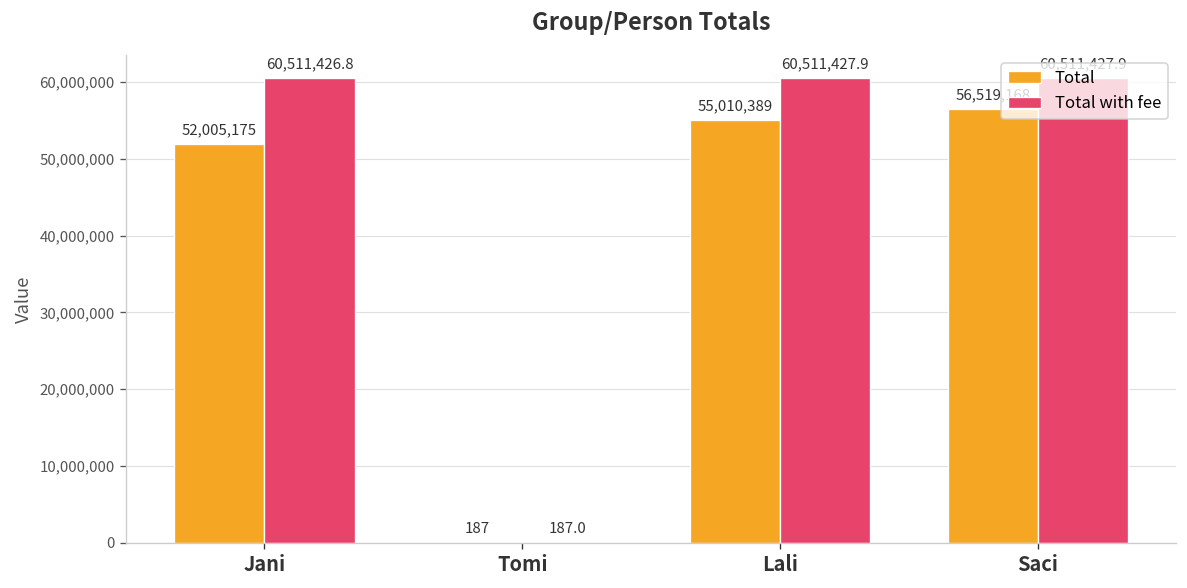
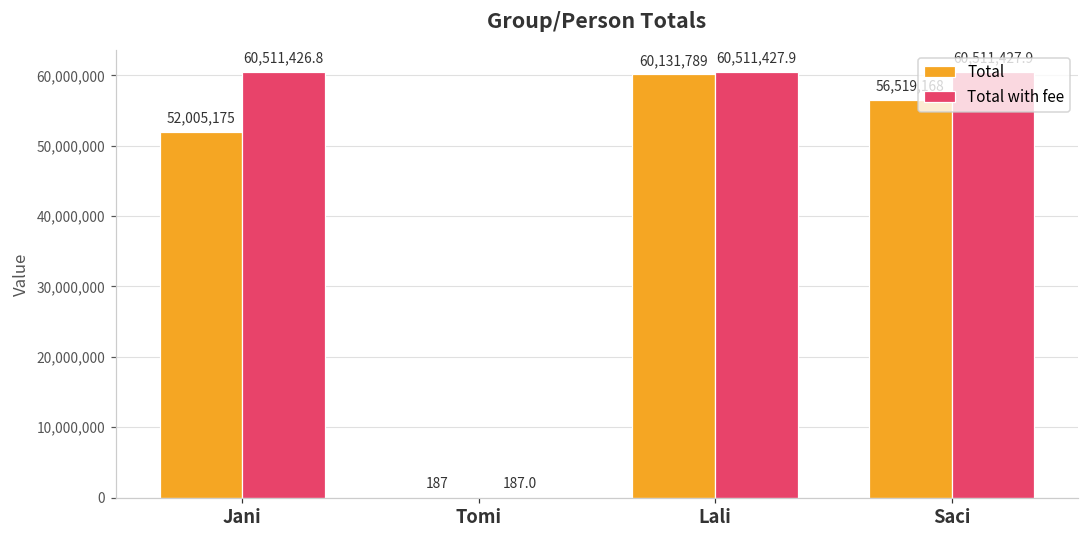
Total, Lali: 55,010,389 -> 60,131,789
